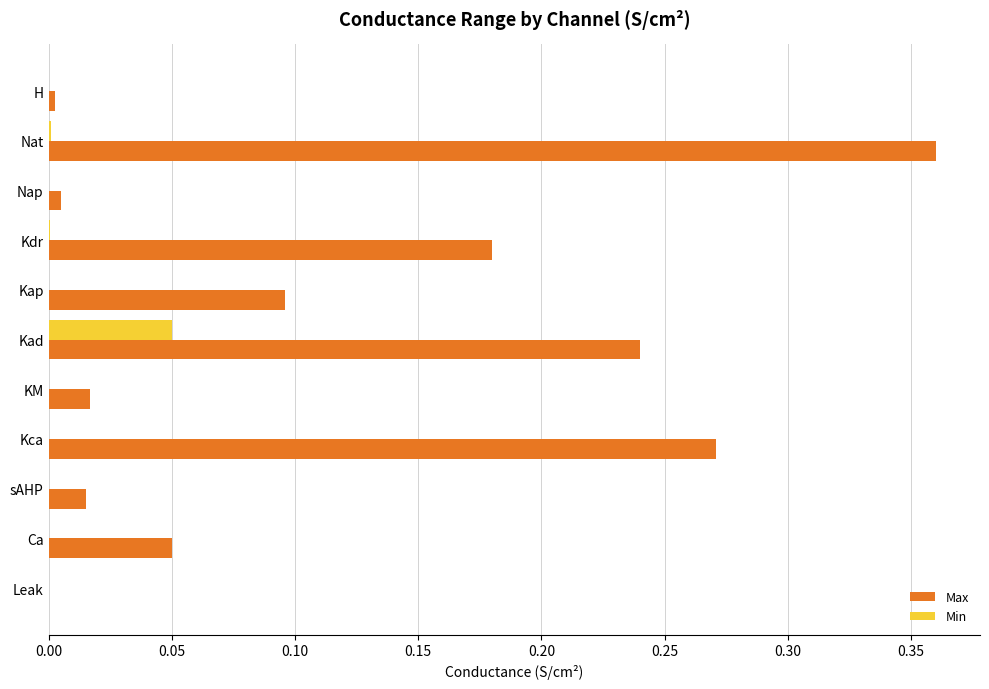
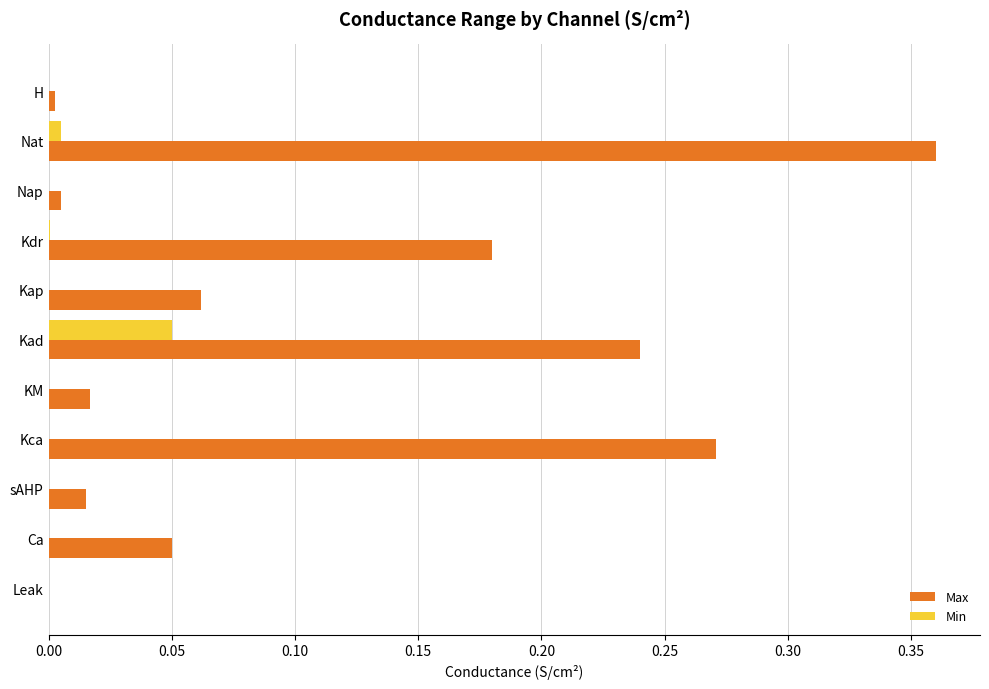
Min, Nat: 0.001 -> 0.005
Max, Kap: 0.096 -> 0.062
